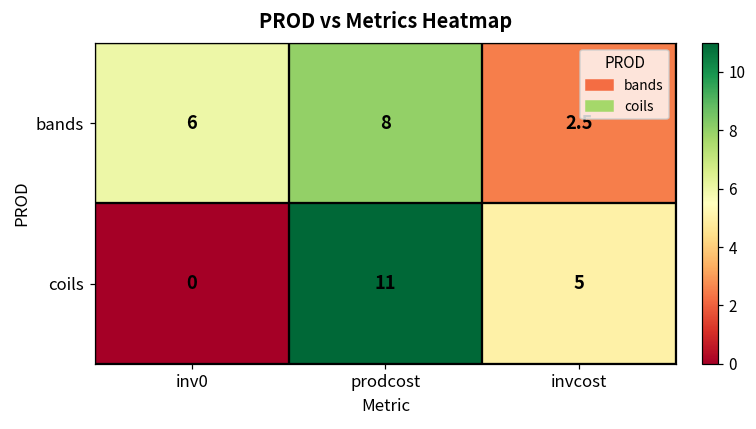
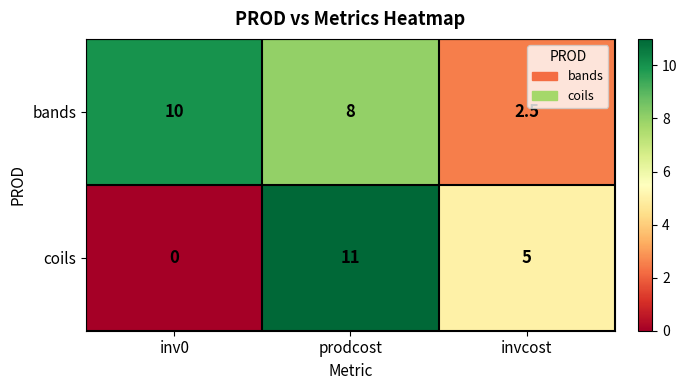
bands, inv0: 6 -> 10
